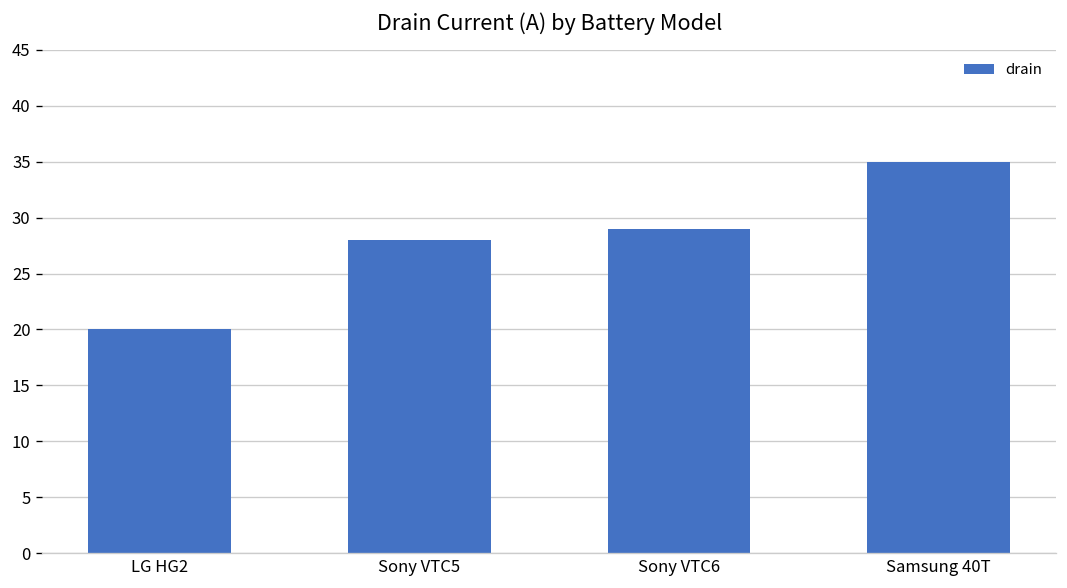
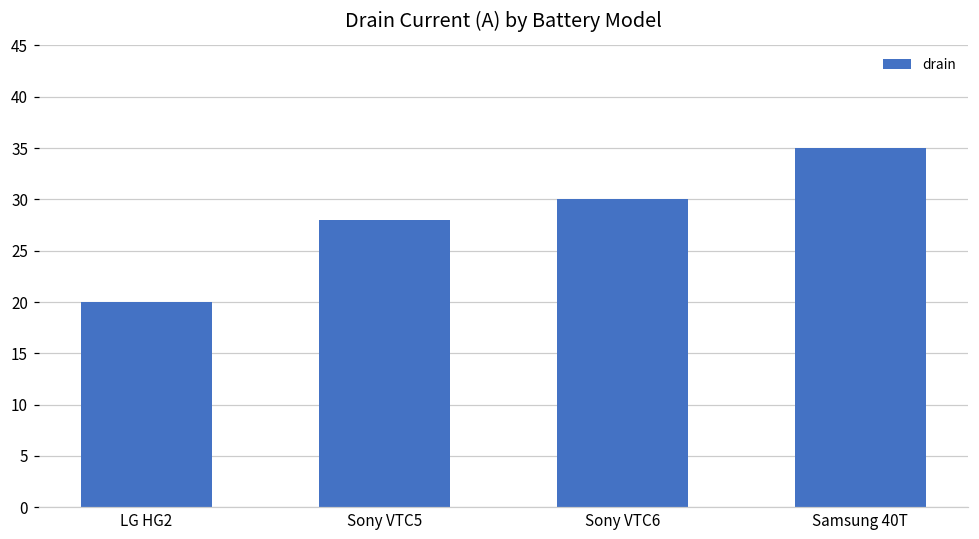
Sony VTC6: 29 -> 30
